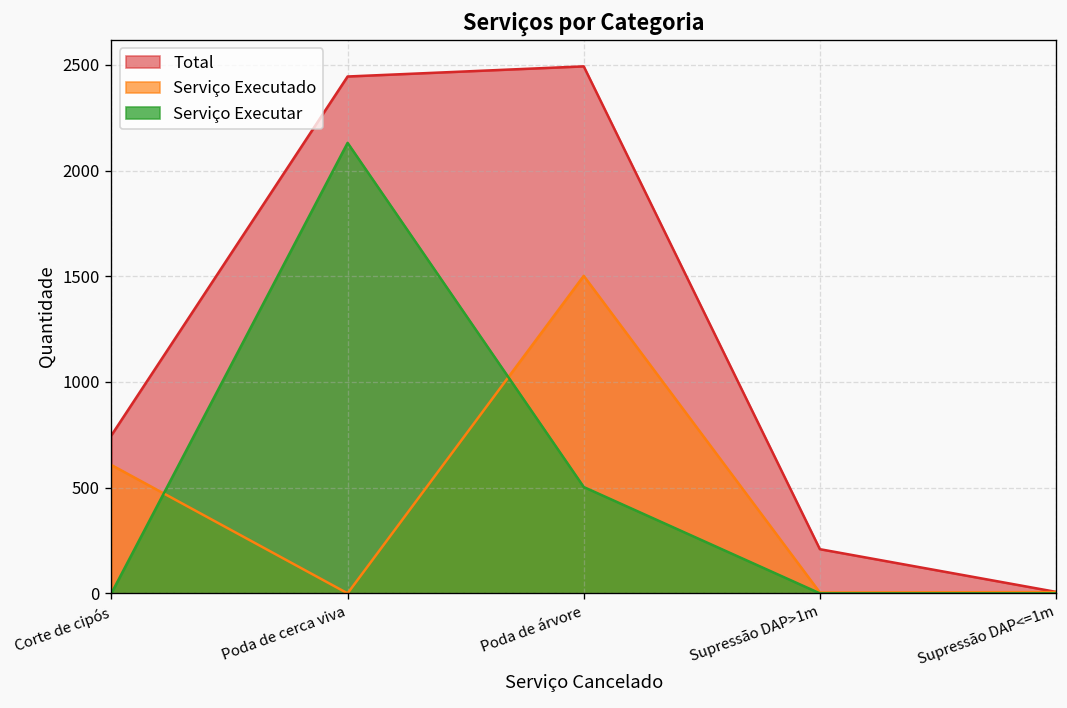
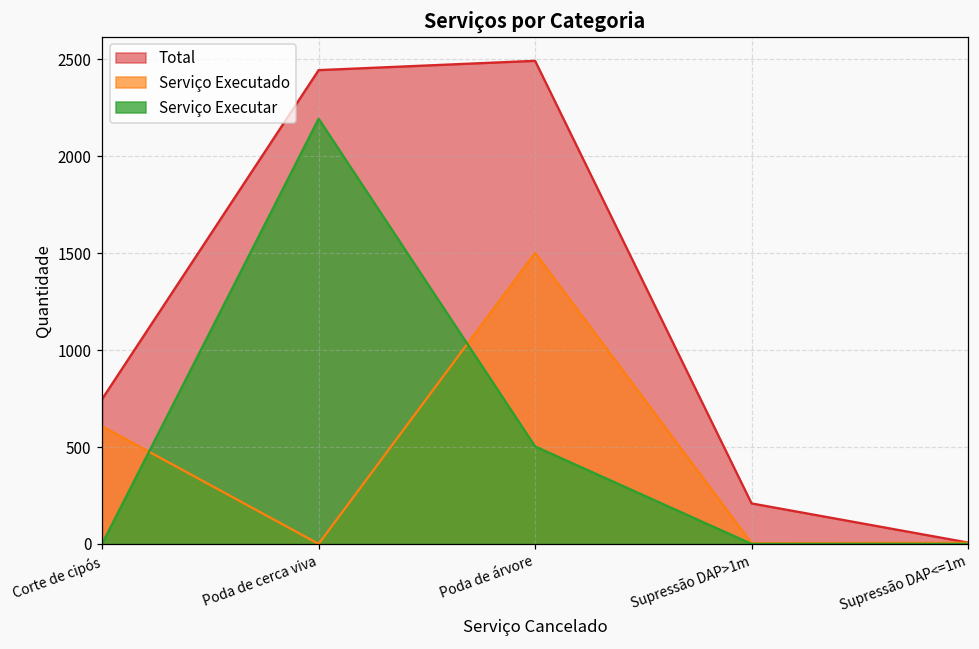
Serviço Executar, Poda de cerca viva: 2130 -> 2190
